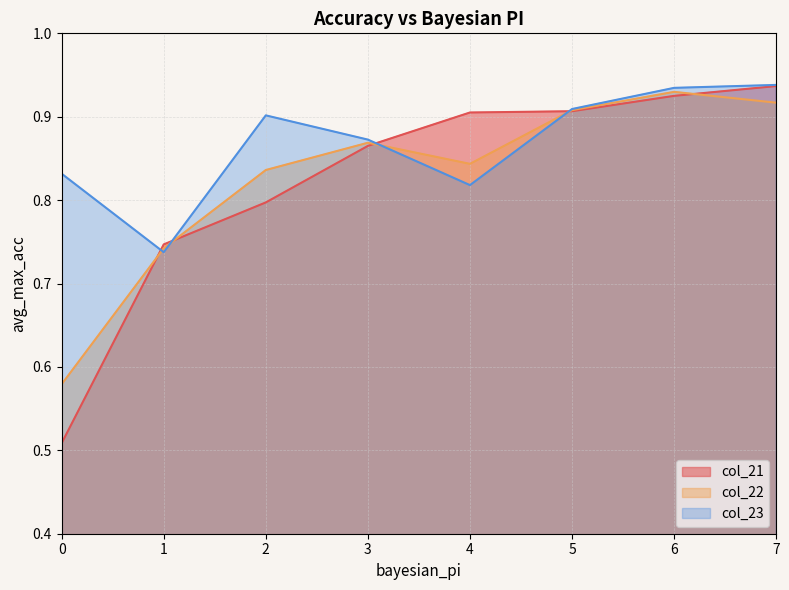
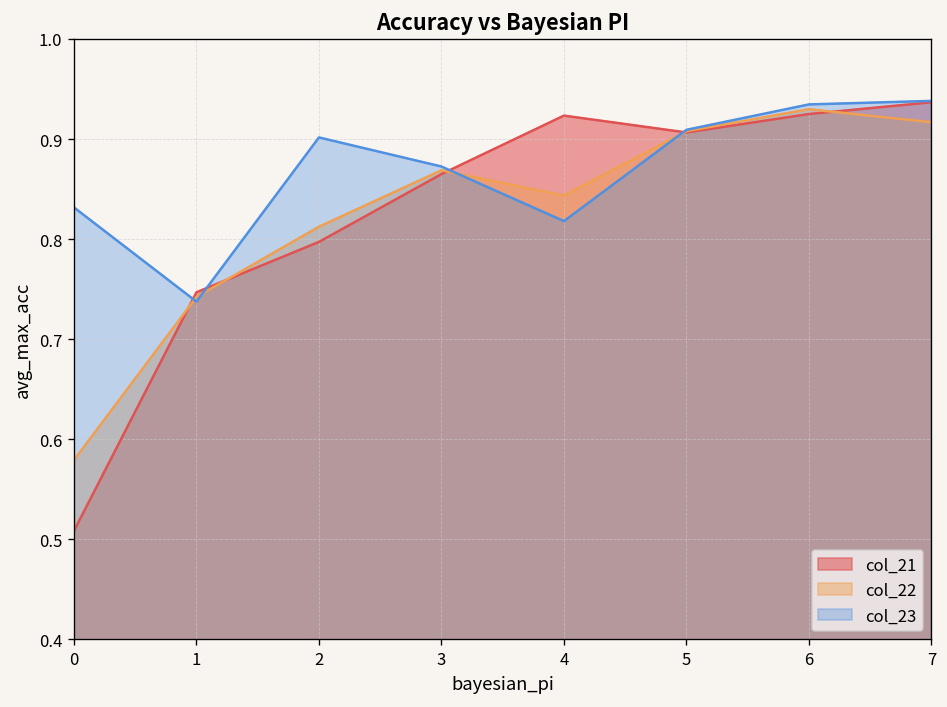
col_22, 2: 0.84 -> 0.81
col_21, 4: 0.91 -> 0.92
